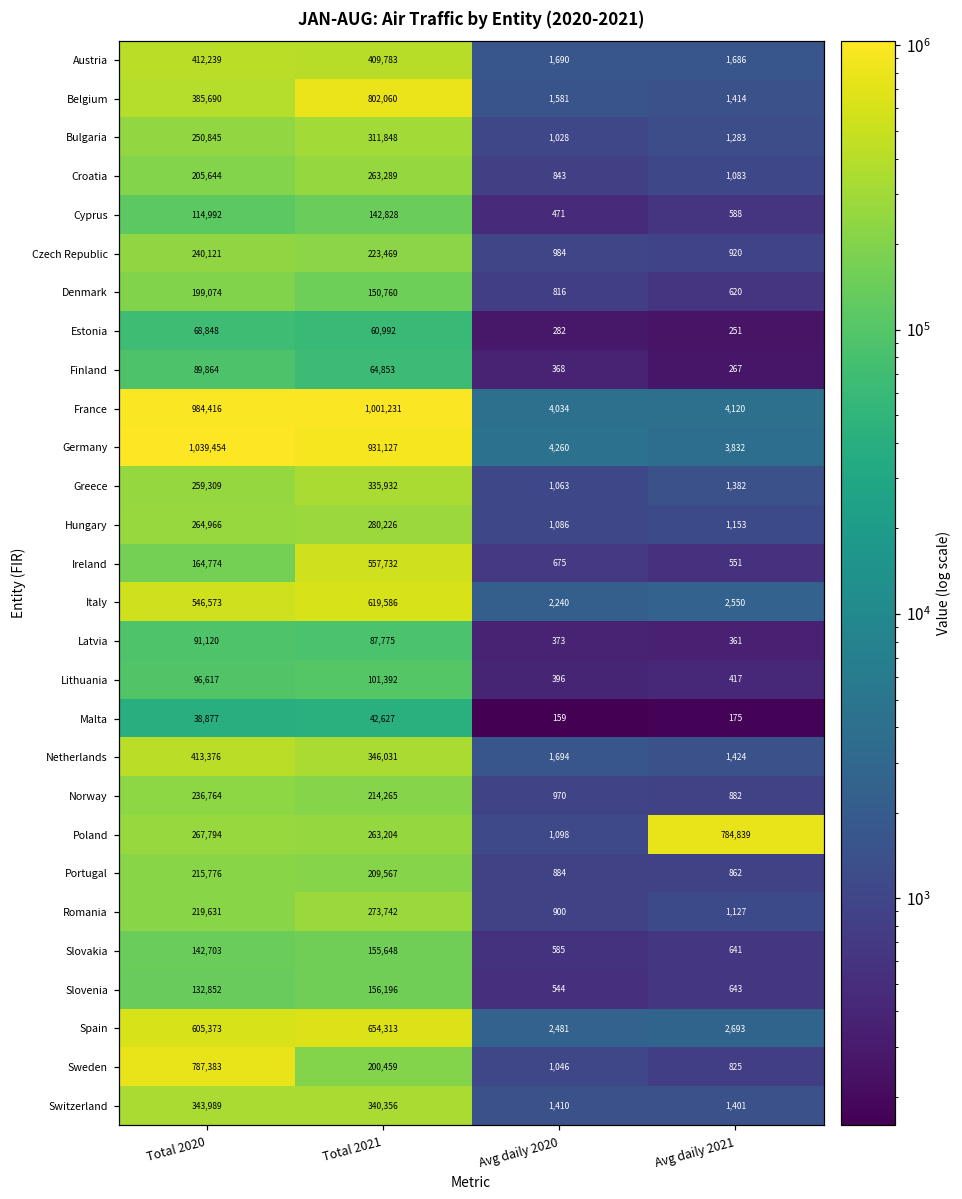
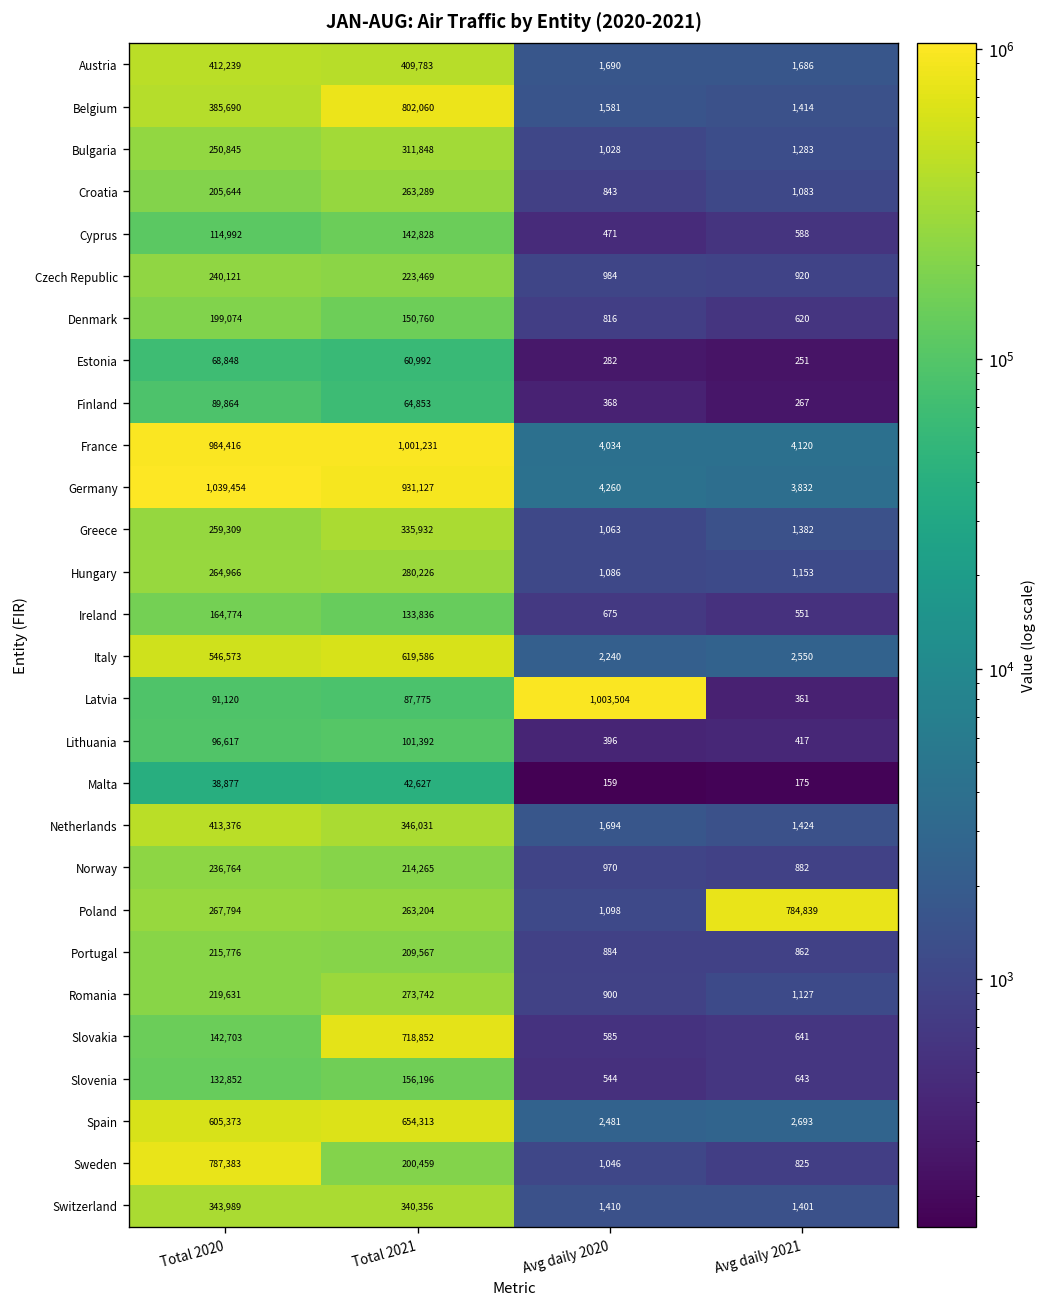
Ireland, Total 2021: 557,732 -> 133,836
Latvia, Avg daily 2020: 373 -> 1,003,504
Slovakia, Total 2021: 155,648 -> 718,852
